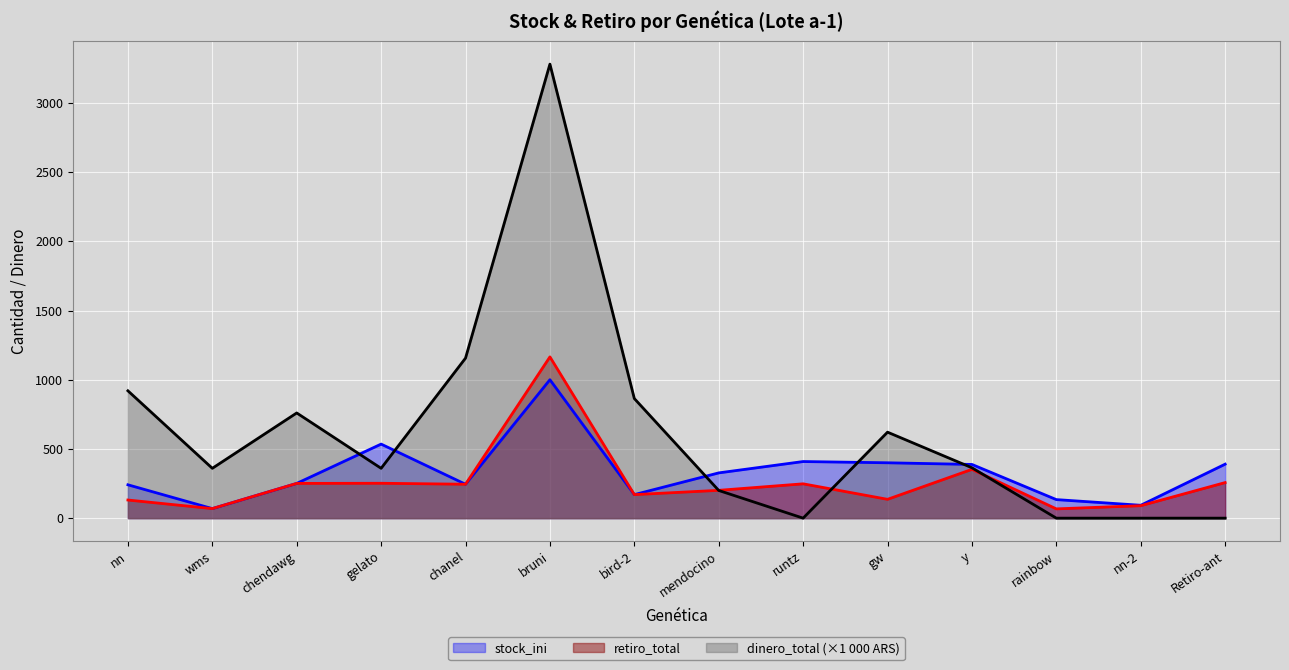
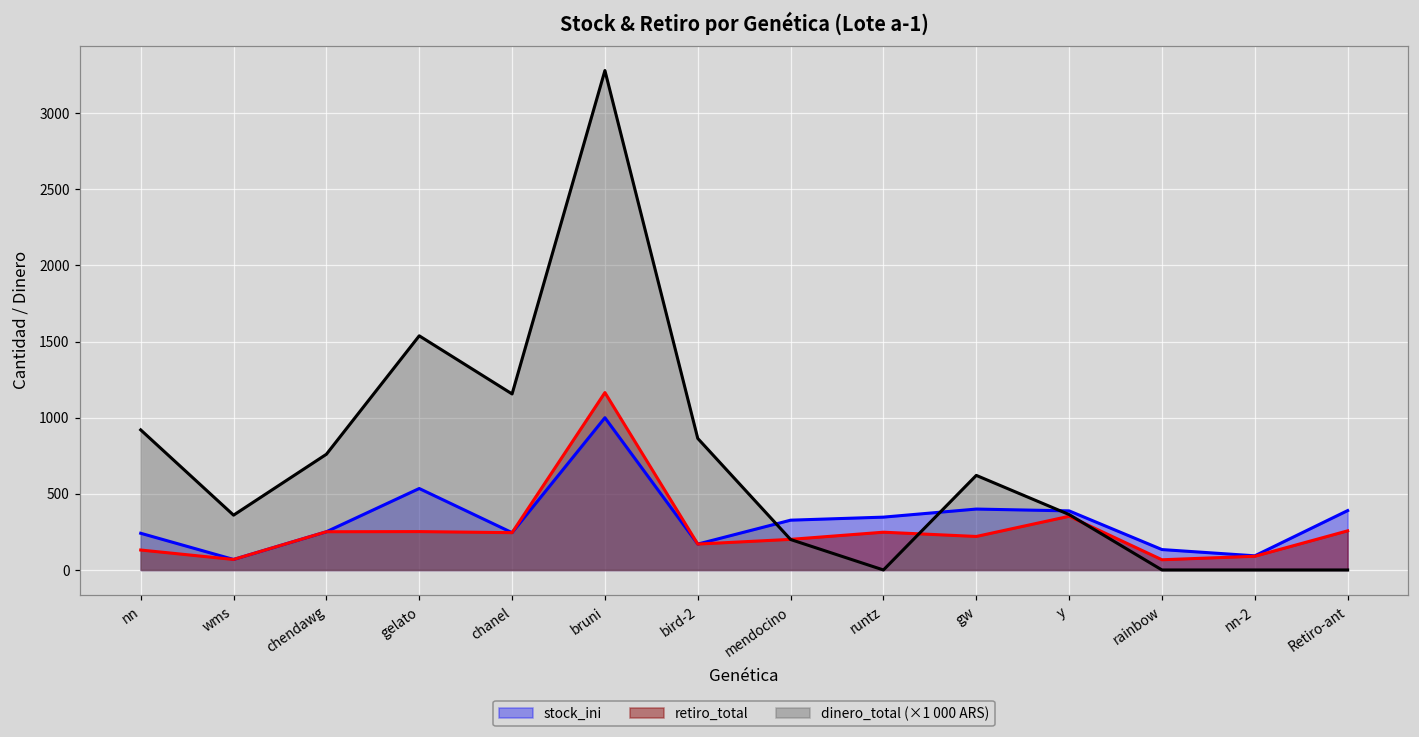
dinero_total (×1 000 ARS), gelato: 360 -> 1540
stock_ini, runtz: 410 -> 350
retiro_total, gw: 140 -> 220
